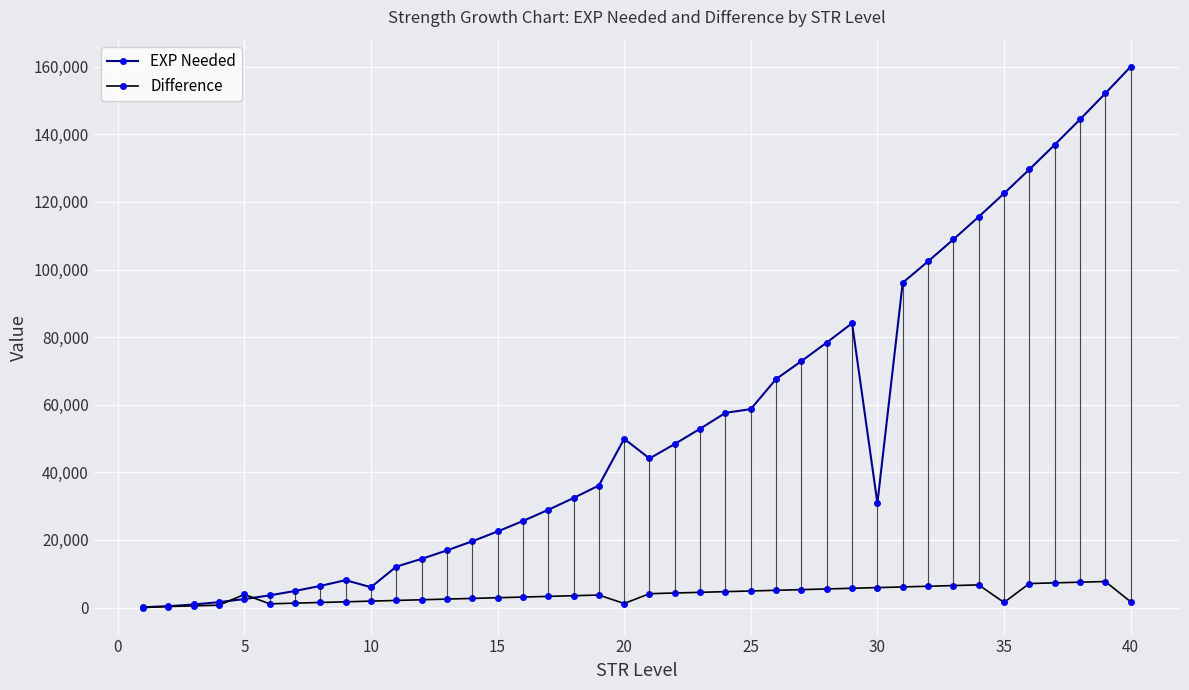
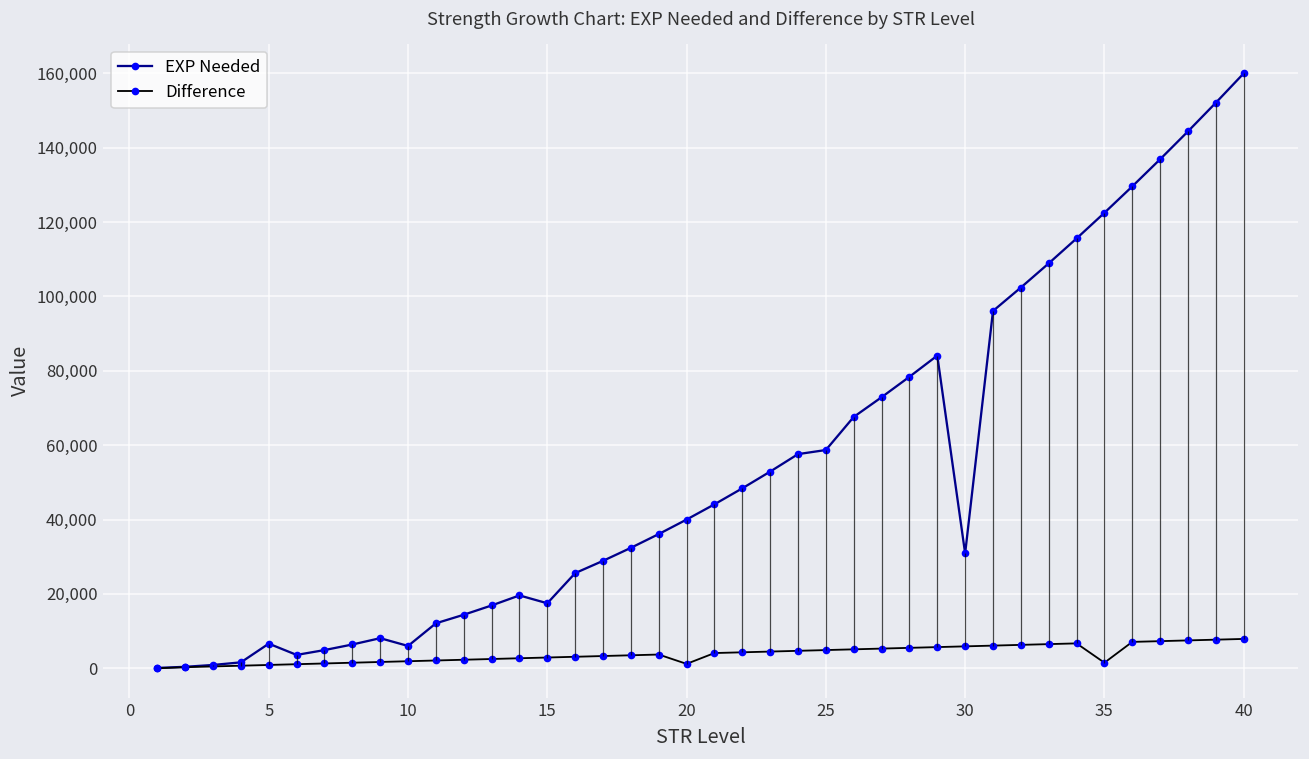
EXP Needed, 5: 3,000 -> 7,000
Difference, 5: 4,000 -> 1,000
EXP Needed, 15: 23,000 -> 17,000
EXP Needed, 20: 50,000 -> 40,000
Difference, 40: 2,000 -> 8,000
